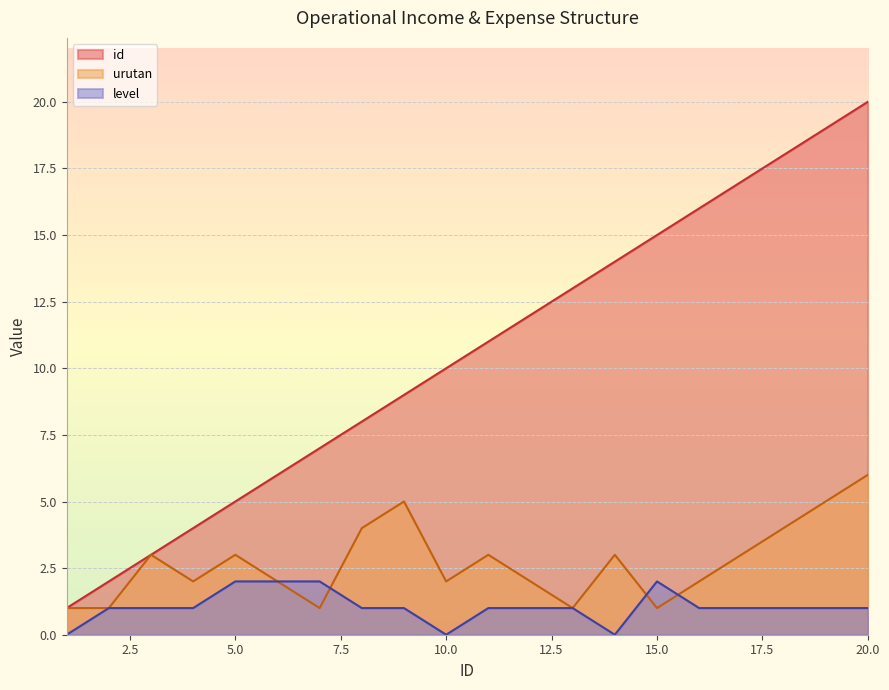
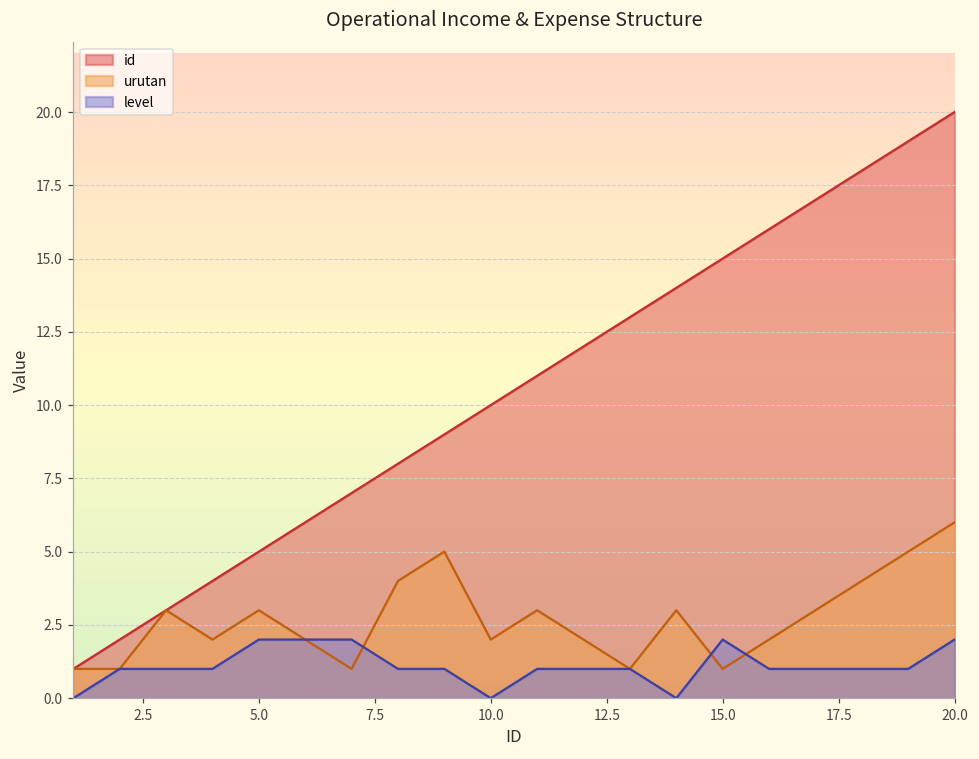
level, 20.0: 1 -> 2
